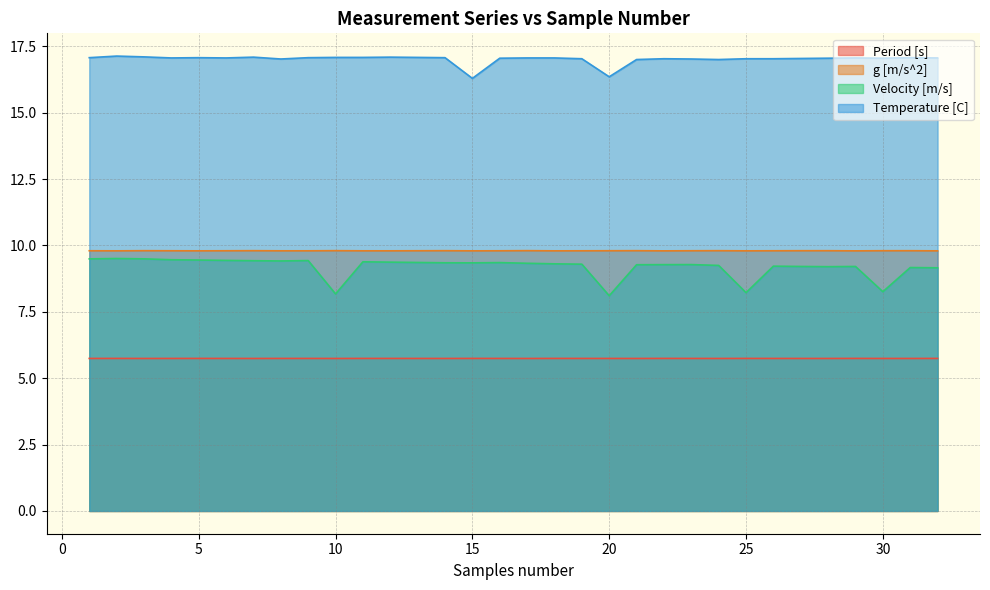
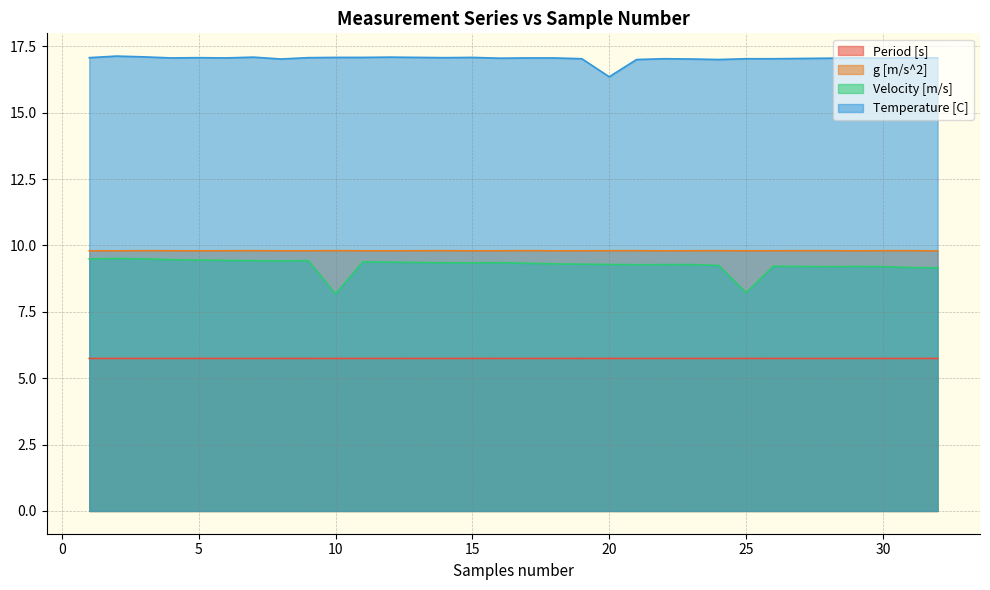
Temperature [C], 15: 16.3 -> 17.1
Velocity [m/s], 20: 8.1 -> 9.3
Velocity [m/s], 30: 8.3 -> 9.2
